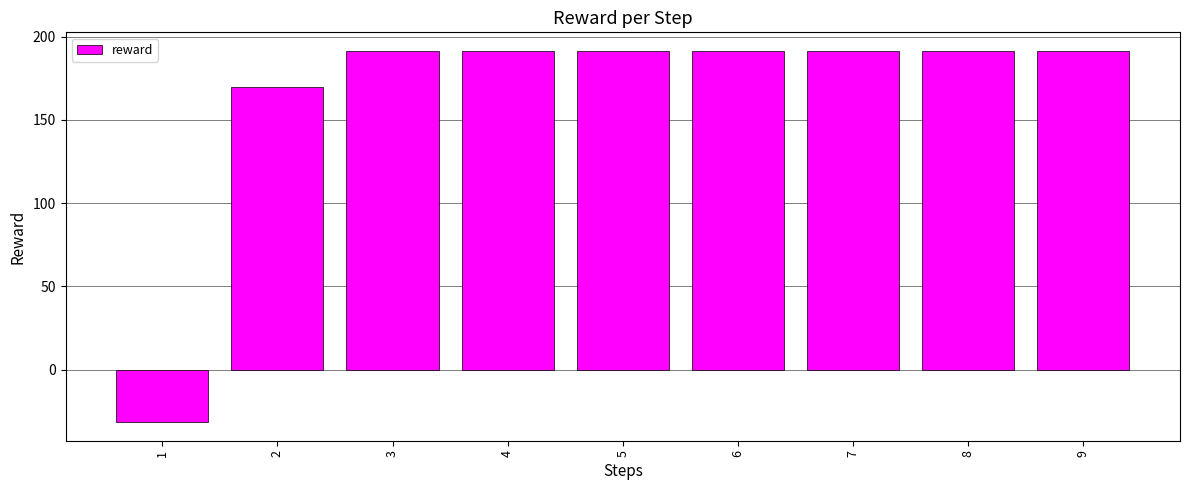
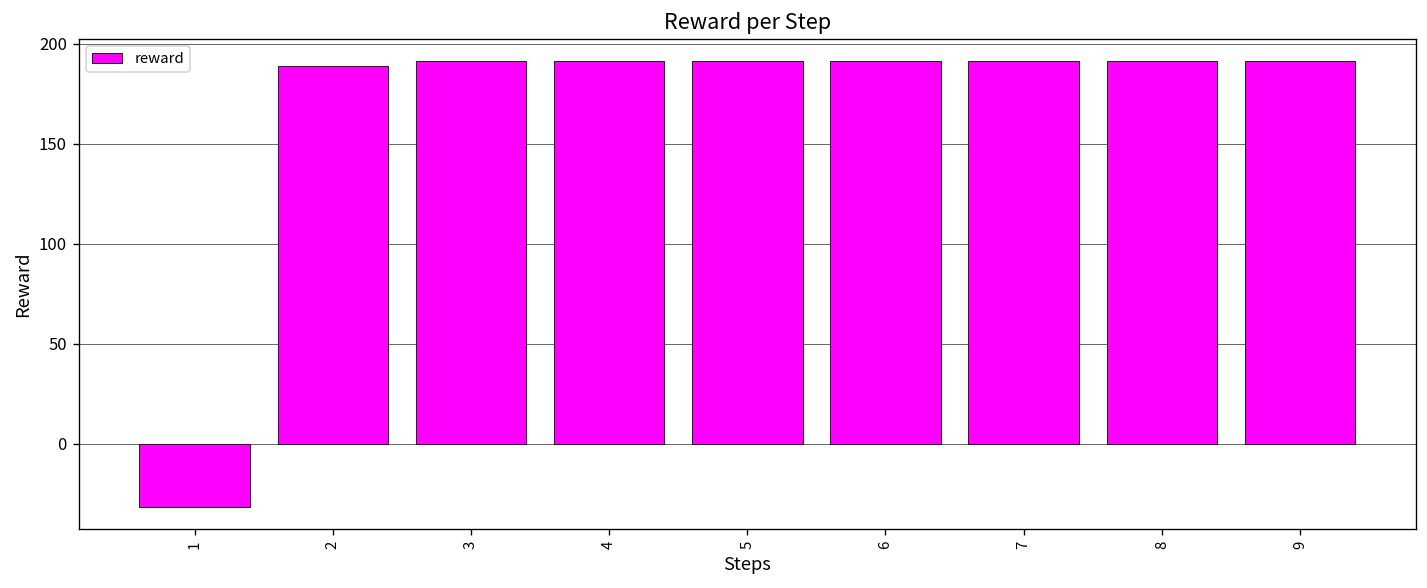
2: 170 -> 189
